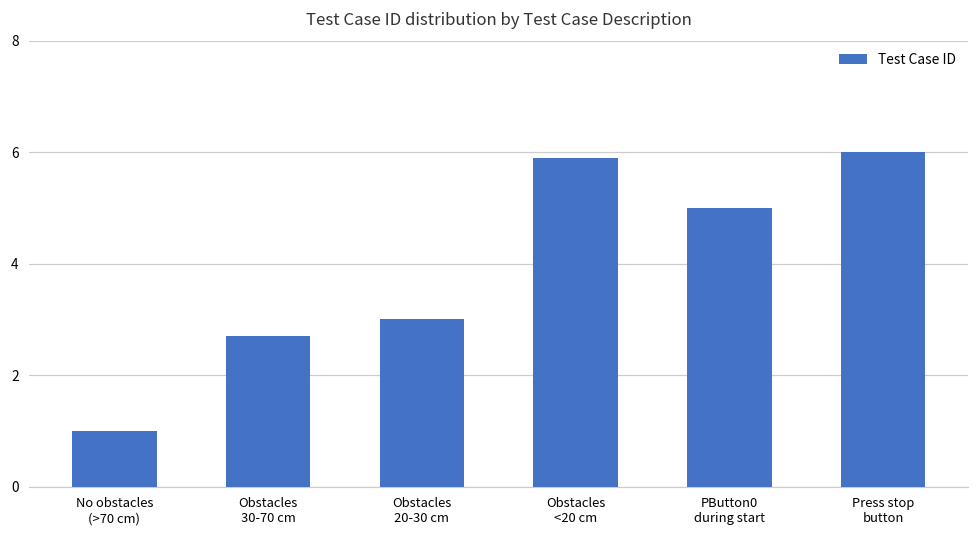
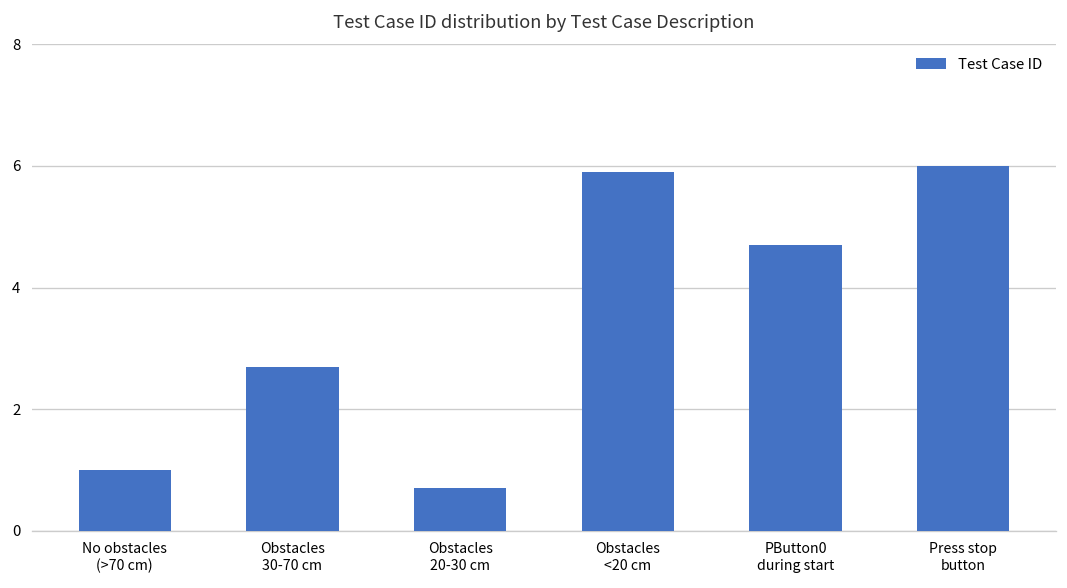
Obstacles 20-30 cm: 3.0 -> 0.7
PButton0 during start: 5.0 -> 4.7
